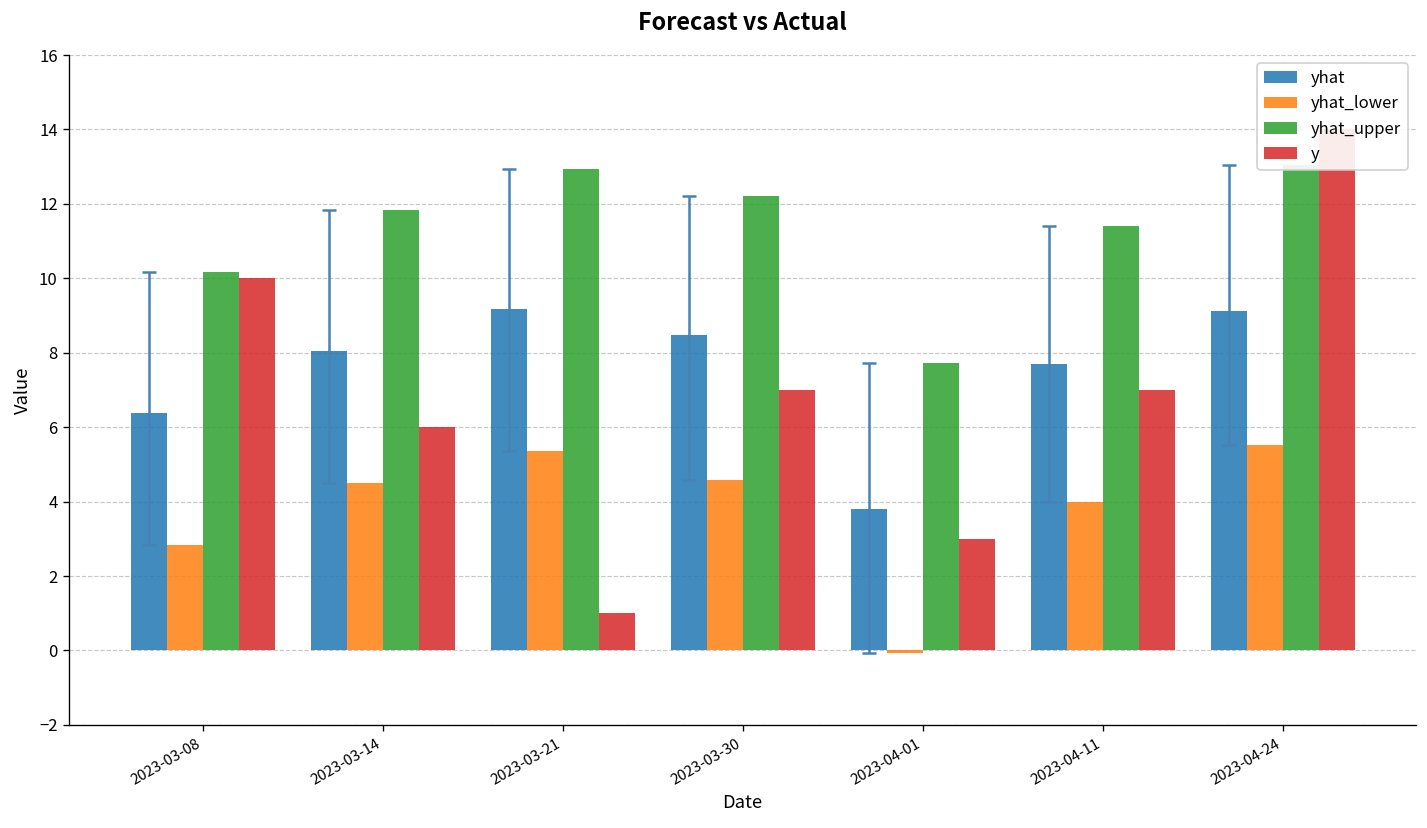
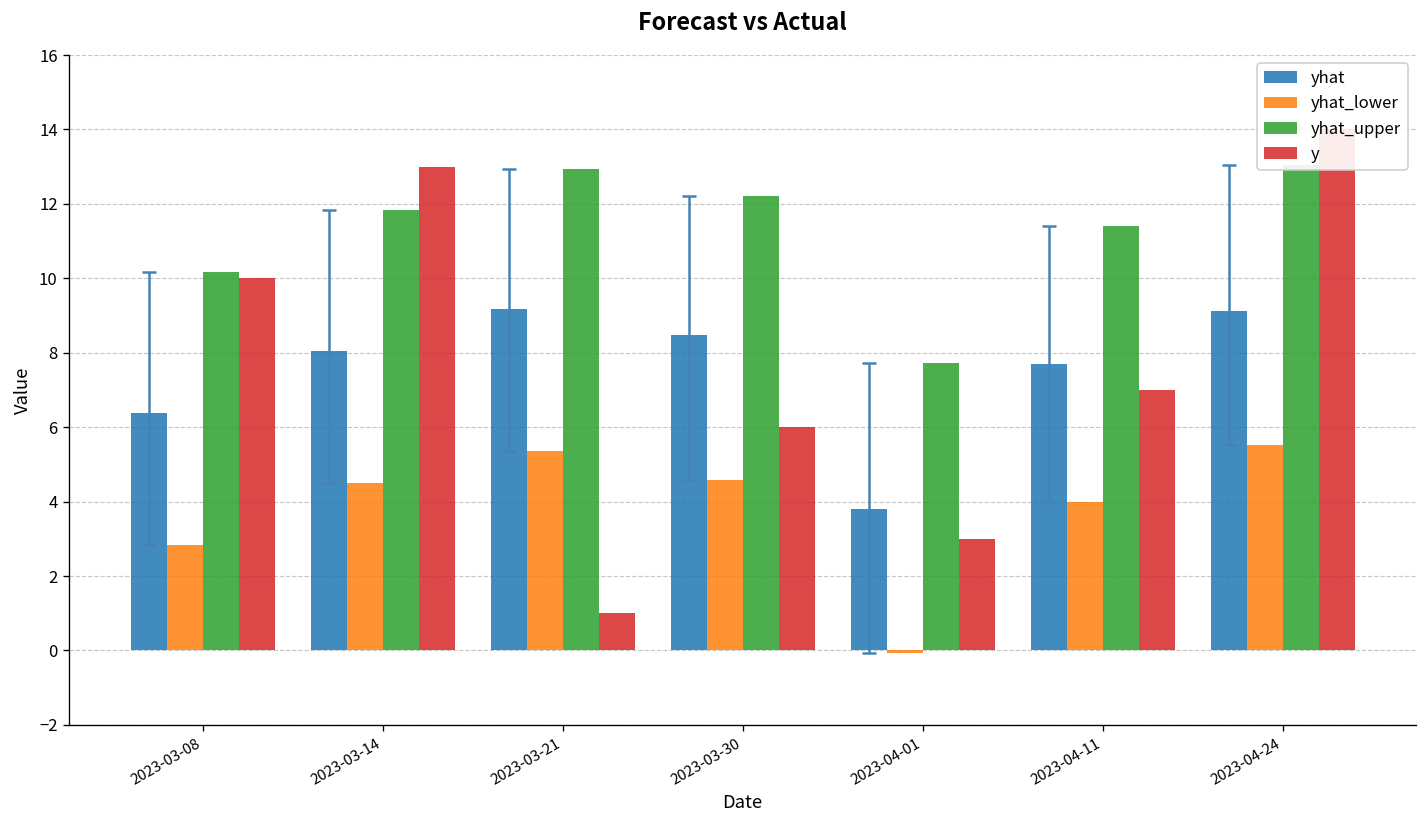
y, 2023-03-14: 6 -> 13
y, 2023-03-30: 7 -> 6
